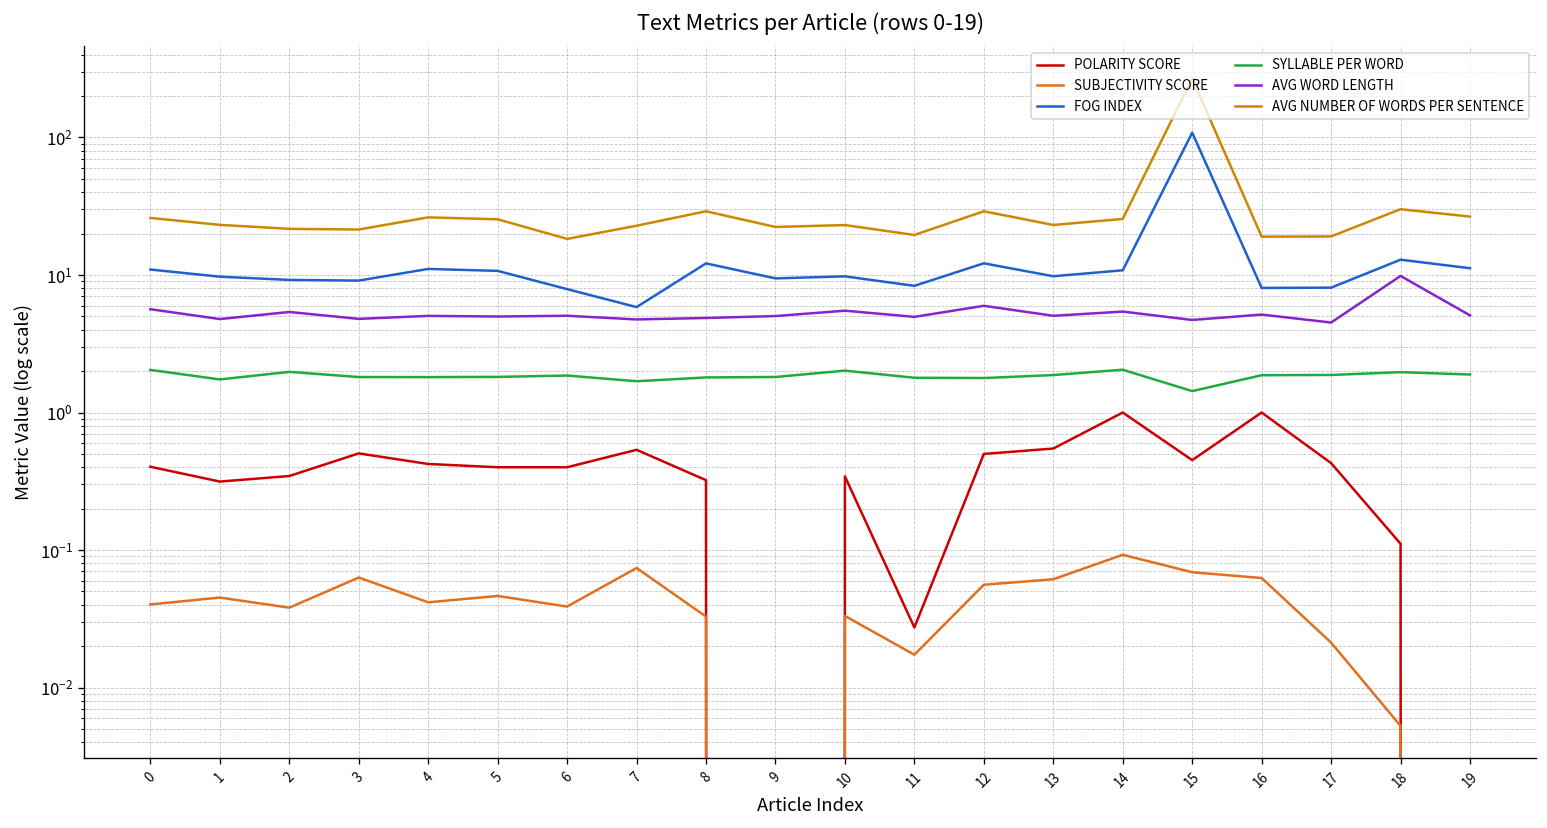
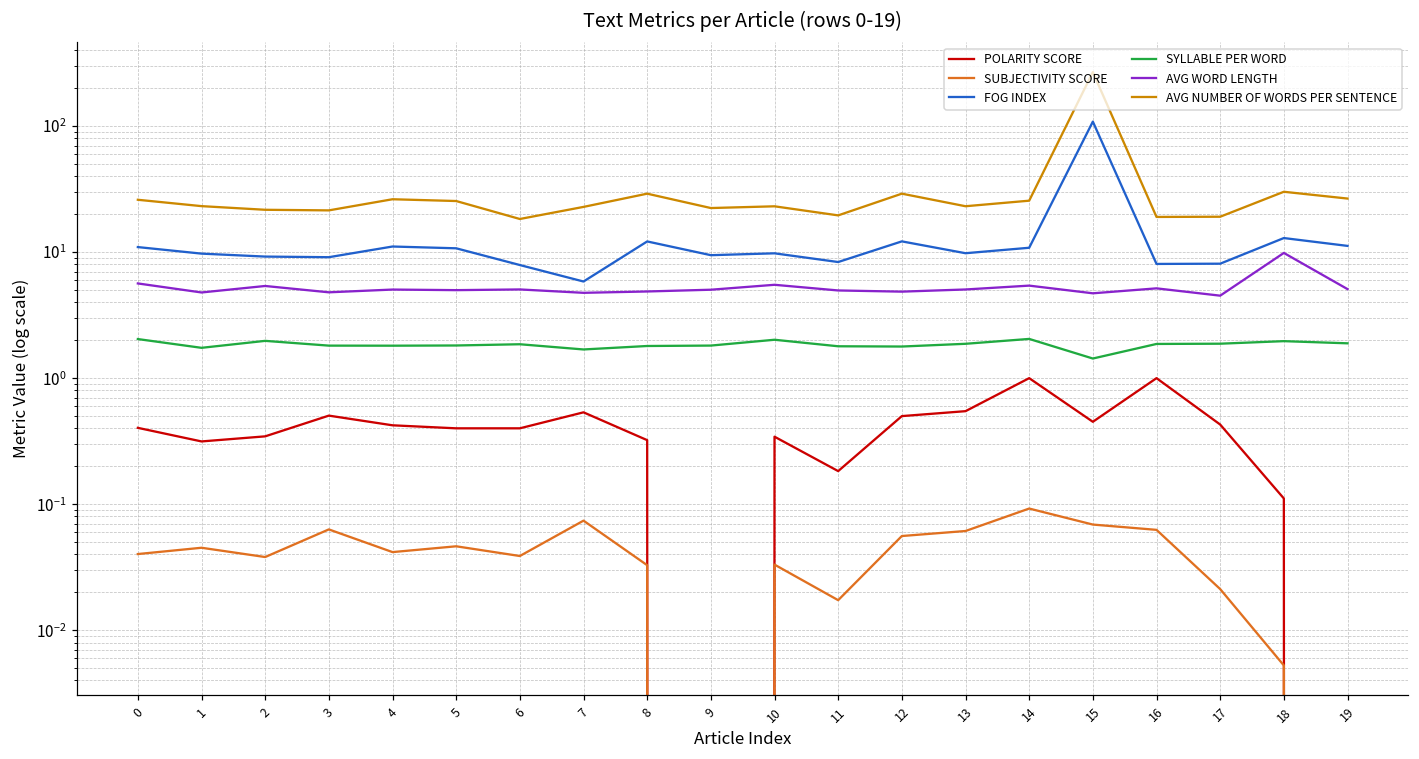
POLARITY SCORE, 11: 0.027 -> 0.18
AVG WORD LENGTH, 12: 6 -> 4.9
